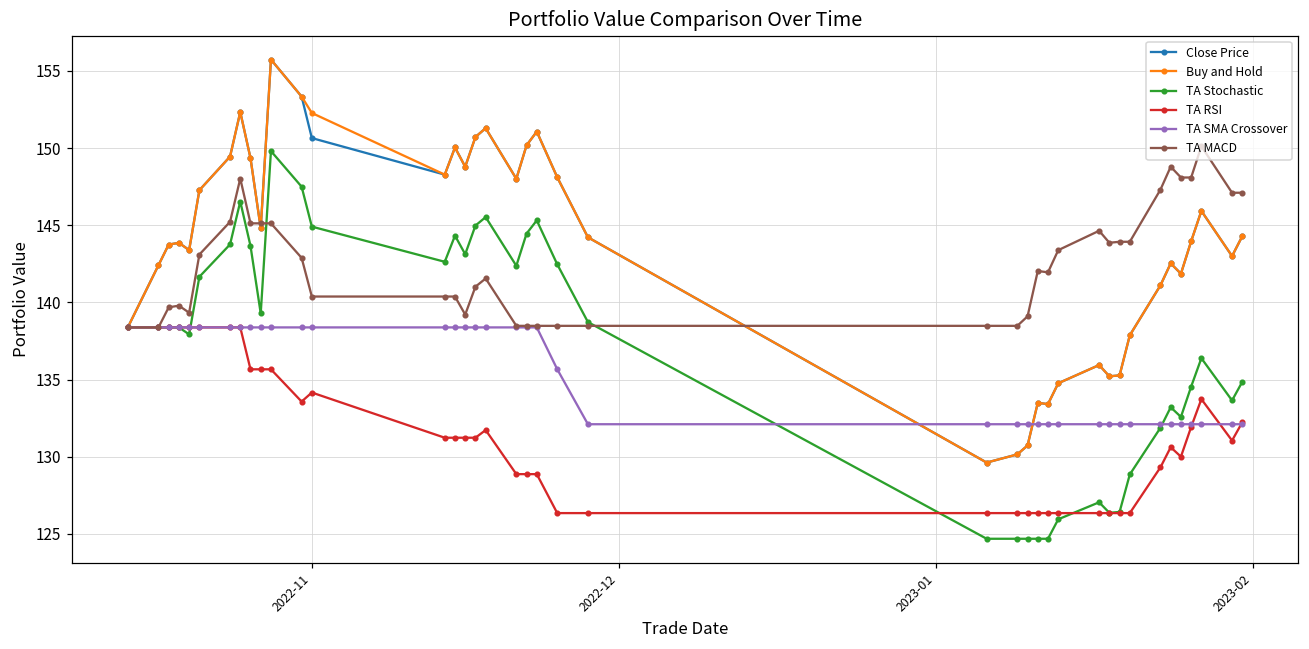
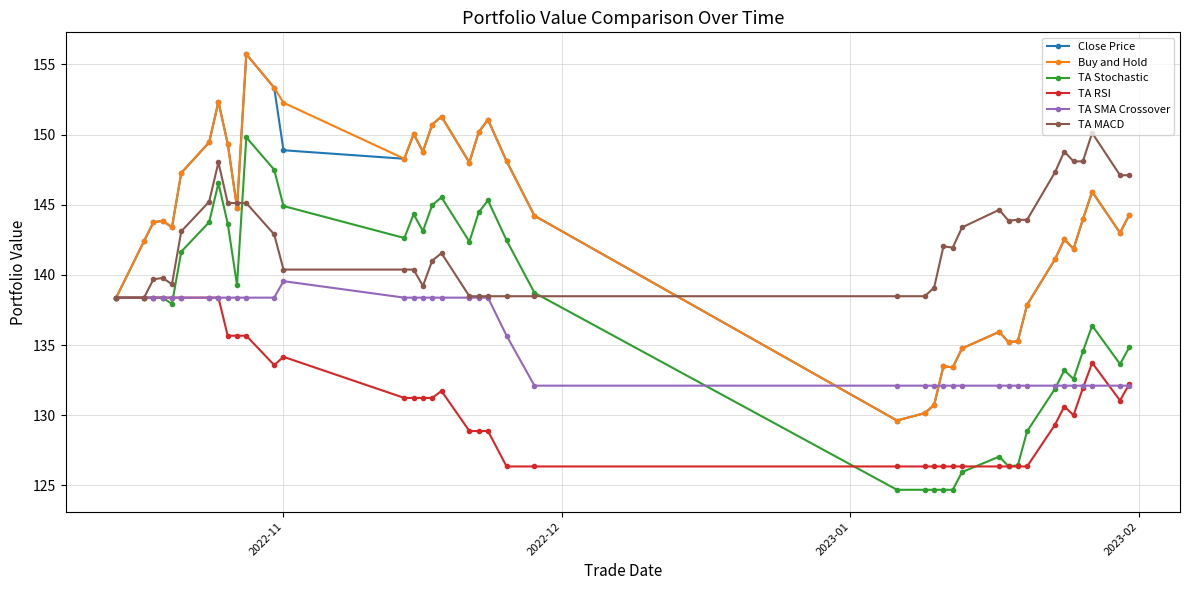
Close Price, 2022-11: 150.6 -> 148.9
TA SMA Crossover, 2022-11: 138.4 -> 139.6
